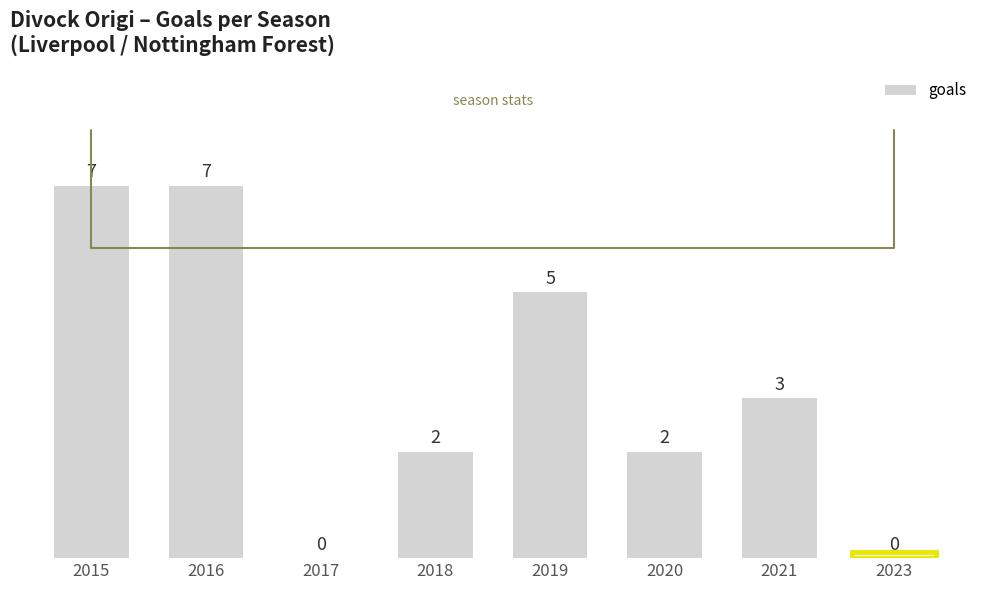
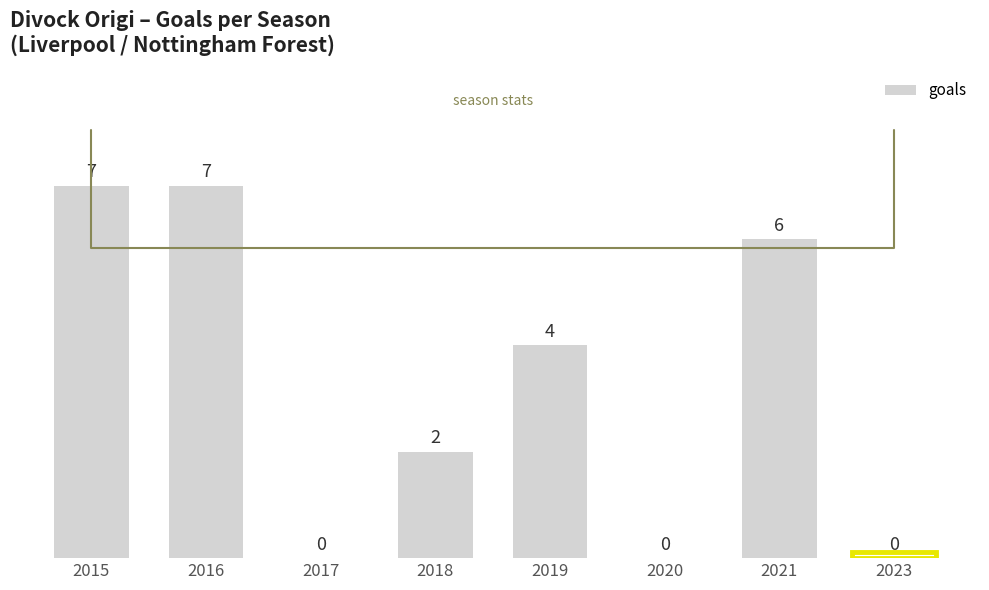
2019: 5 -> 4
2020: 2 -> 0
2021: 3 -> 6
